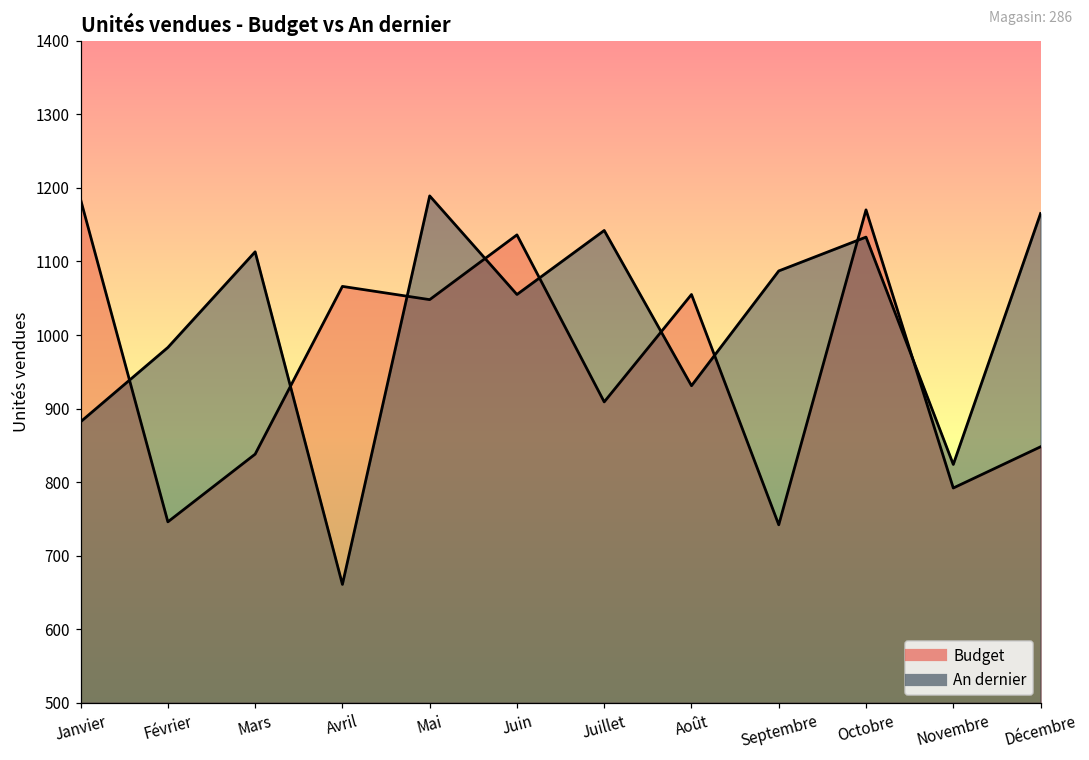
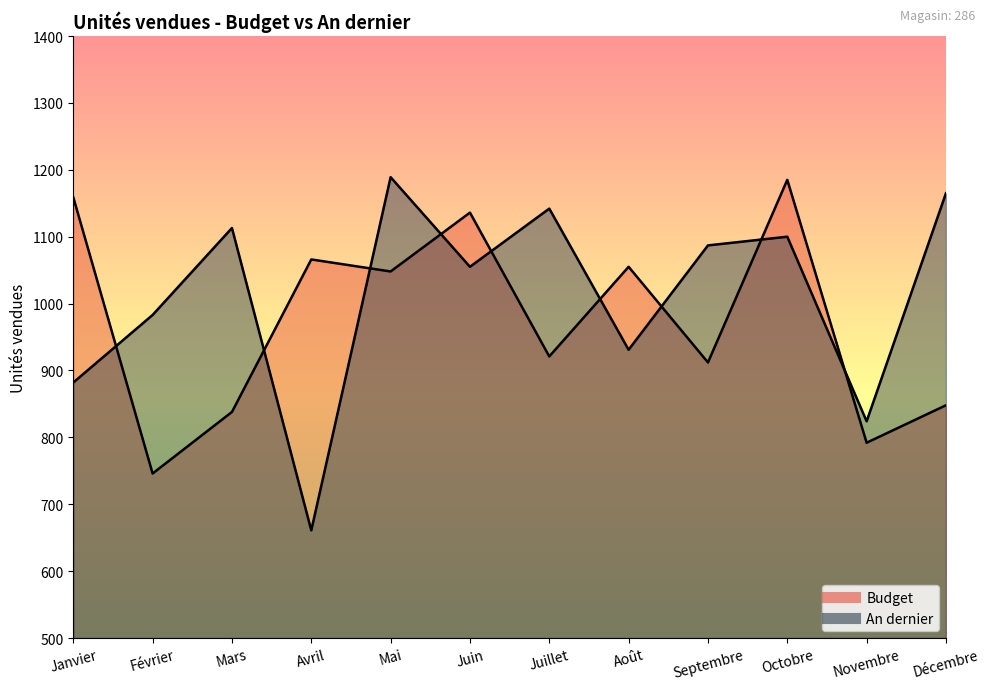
Budget, Janvier: 1180 -> 1160
Budget, Juillet: 910 -> 920
Budget, Septembre: 740 -> 910
Budget, Octobre: 1170 -> 1190
An dernier, Octobre: 1130 -> 1100
